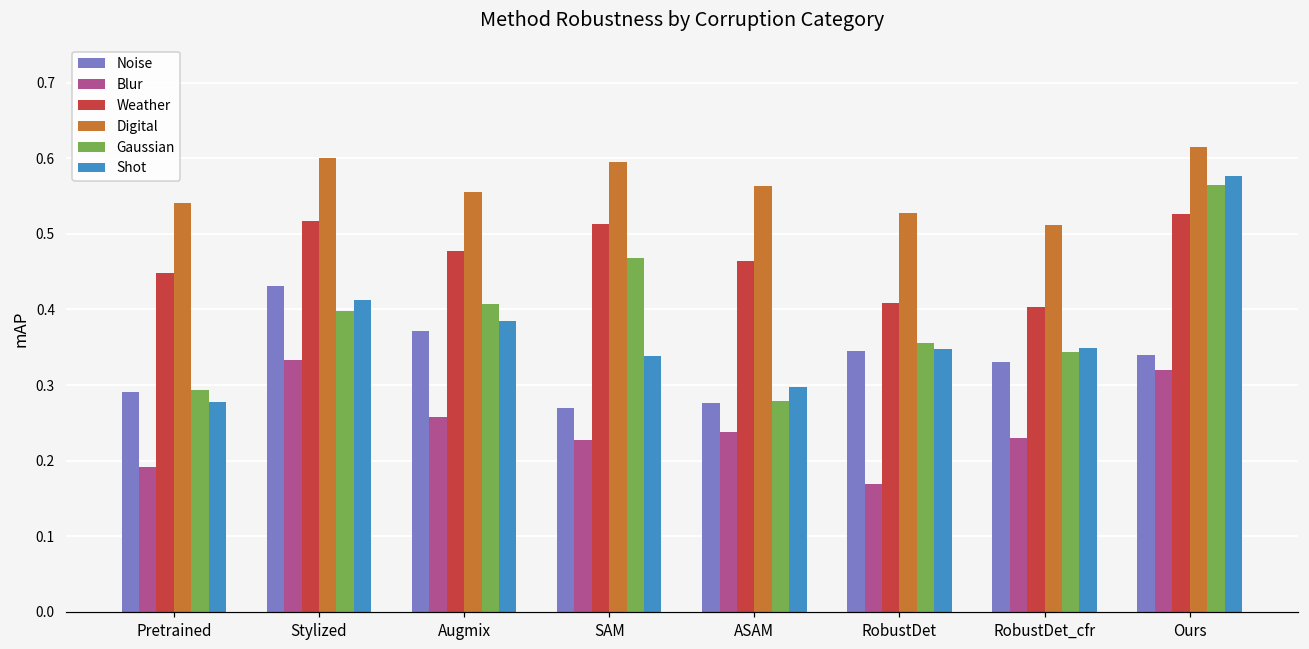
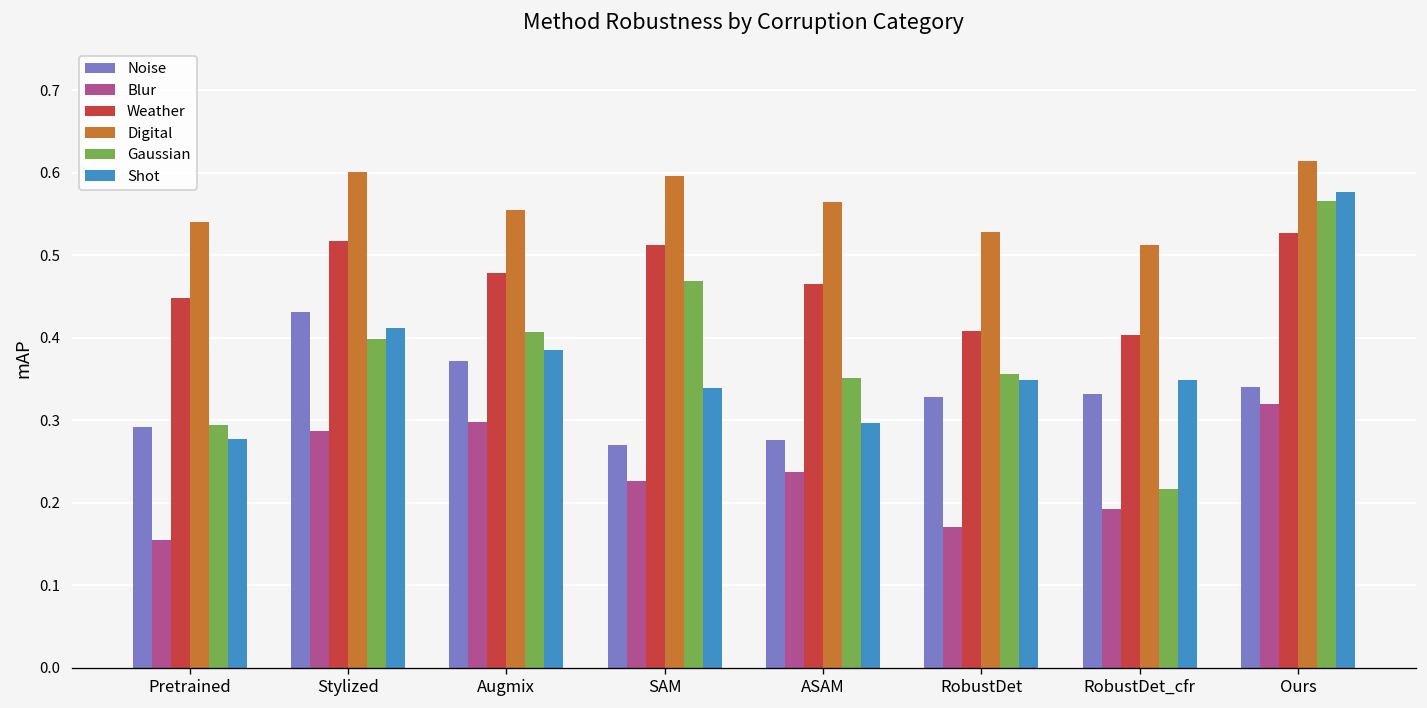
Blur, Pretrained: 0.19 -> 0.15
Blur, Stylized: 0.33 -> 0.29
Blur, Augmix: 0.26 -> 0.30
Gaussian, ASAM: 0.28 -> 0.35
Noise, RobustDet: 0.35 -> 0.33
Blur, RobustDet_cfr: 0.23 -> 0.19
Gaussian, RobustDet_cfr: 0.34 -> 0.22
